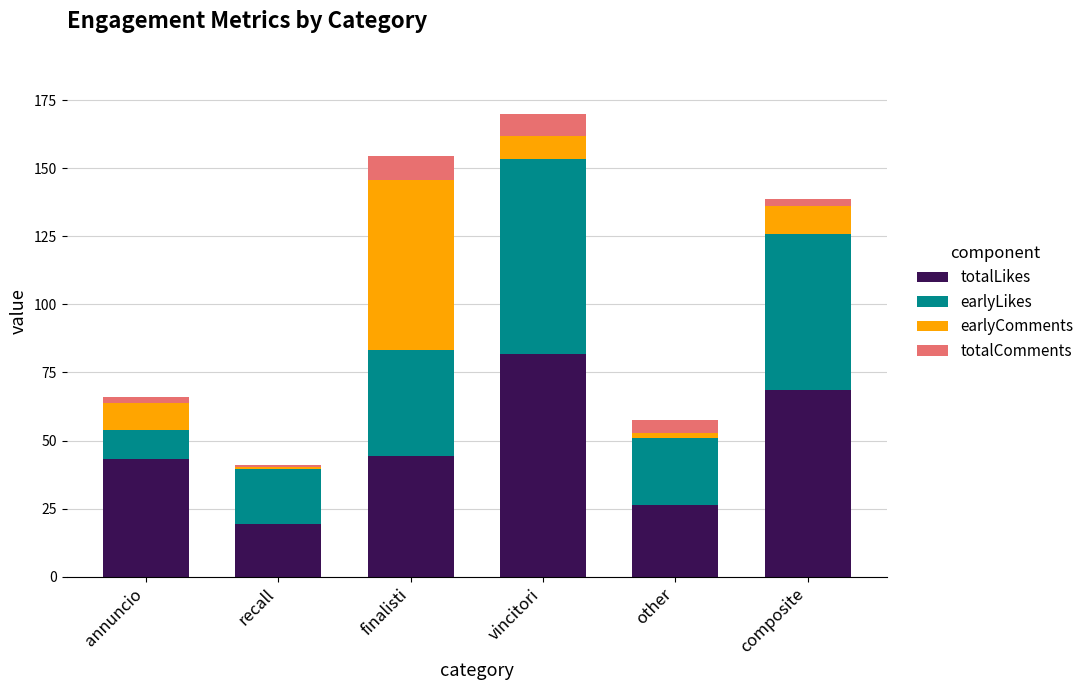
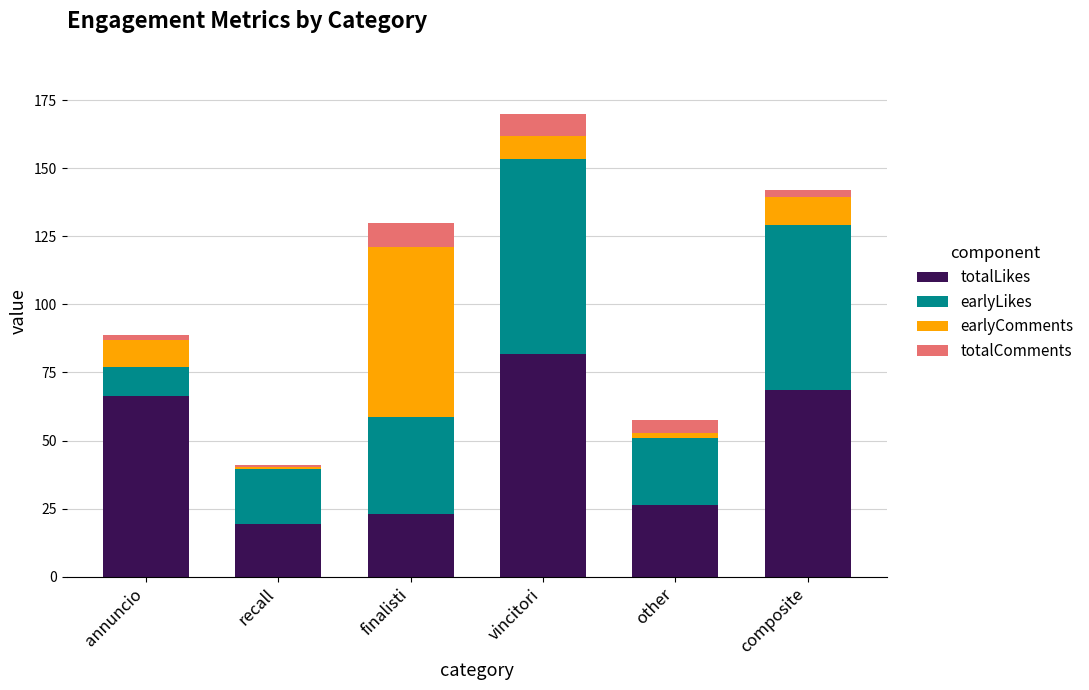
totalLikes, annuncio: 43 -> 66
totalLikes, finalisti: 44 -> 23
earlyLikes, finalisti: 39 -> 36
earlyLikes, composite: 57 -> 61
